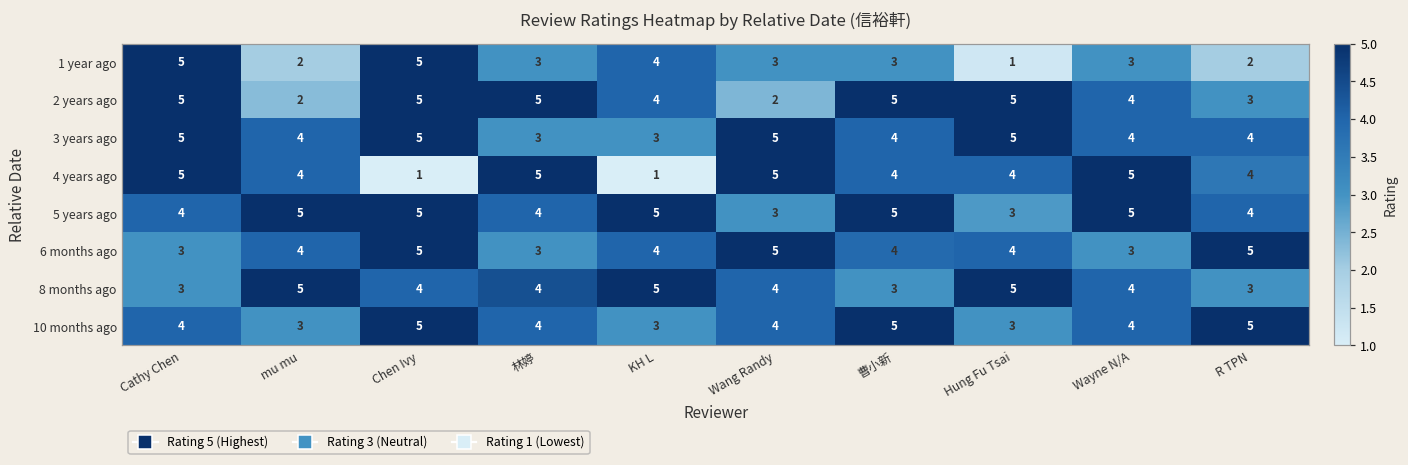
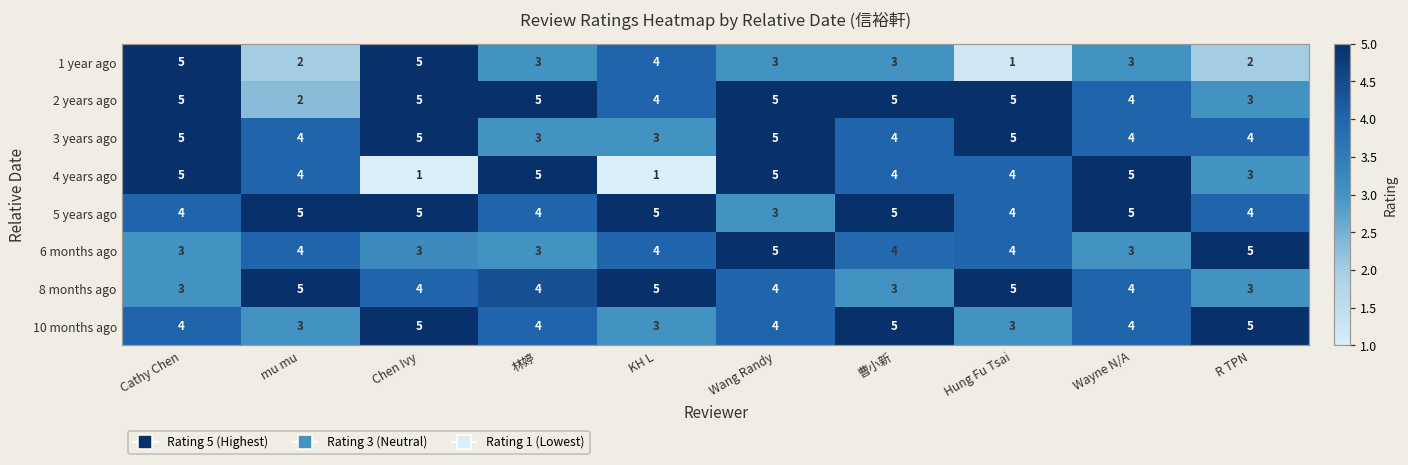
2 years ago, Wang Randy: 2 -> 5
4 years ago, R TPN: 4 -> 3
5 years ago, Hung Fu Tsai: 3 -> 4
6 months ago, Chen Ivy: 5 -> 3
